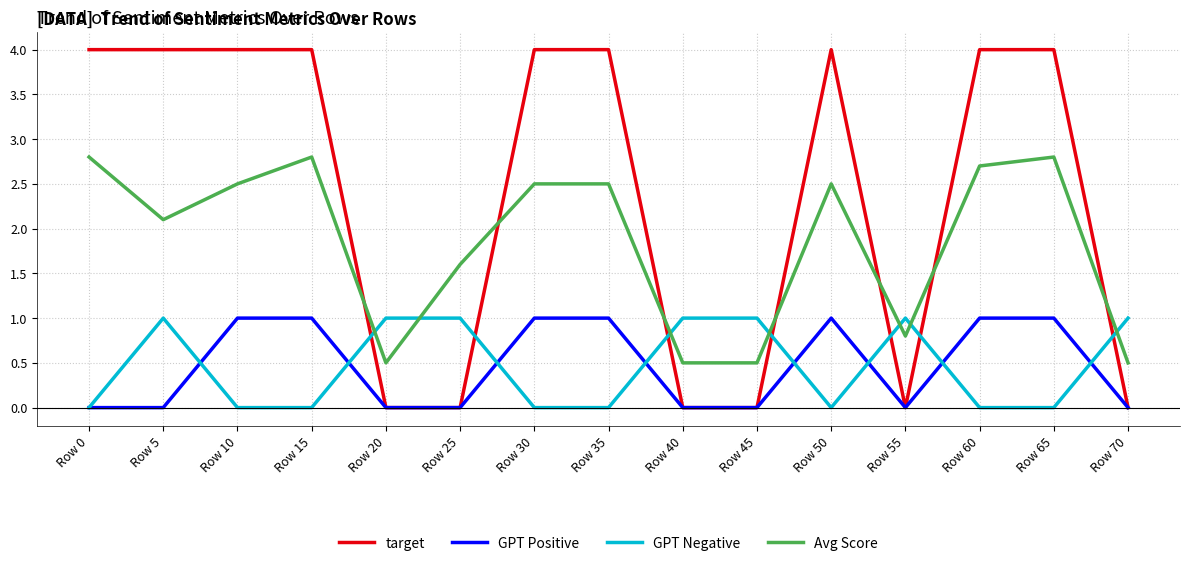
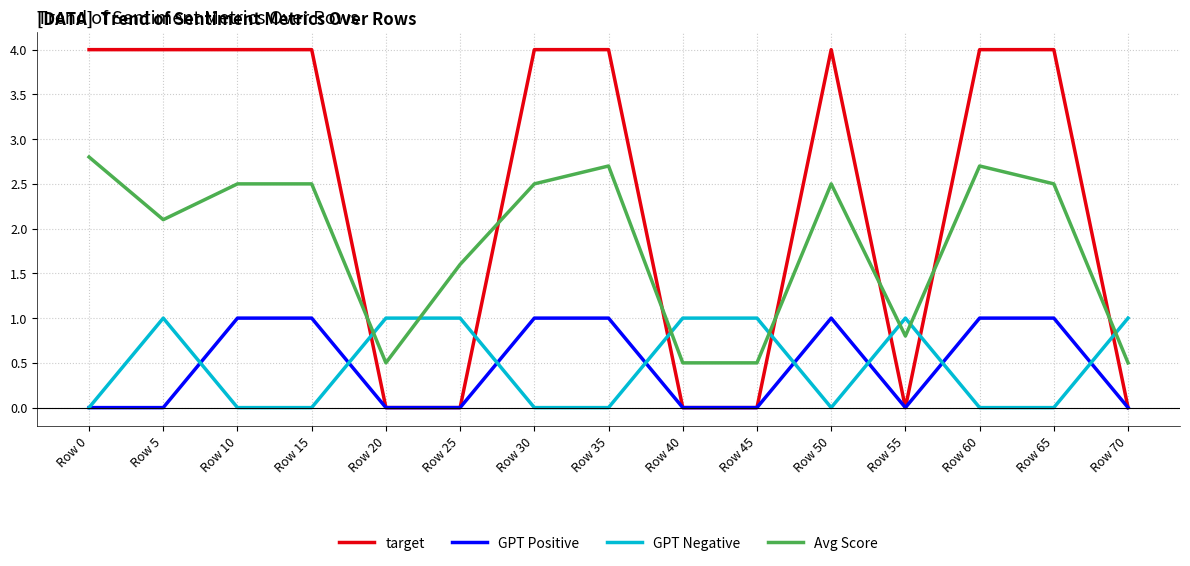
Avg Score, Row 15: 2.8 -> 2.5
Avg Score, Row 35: 2.5 -> 2.7
Avg Score, Row 65: 2.8 -> 2.5
